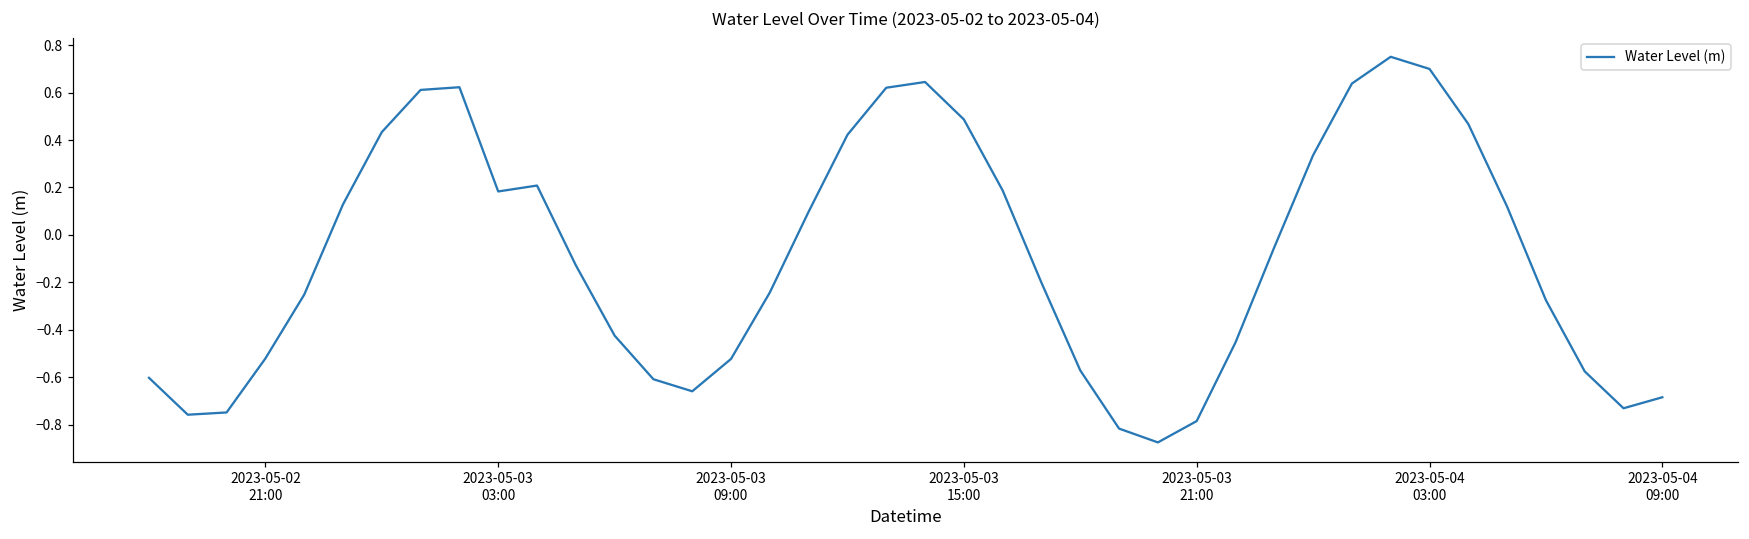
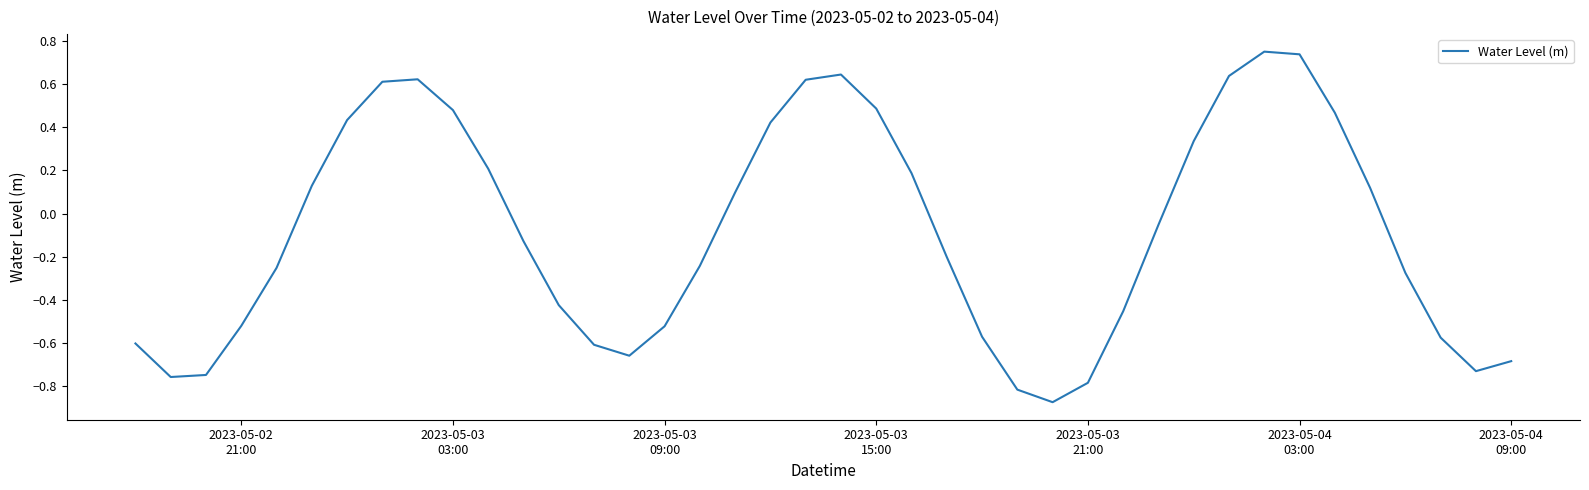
2023-05-03 03:00: 0.18 -> 0.48
2023-05-04 03:00: 0.70 -> 0.74
